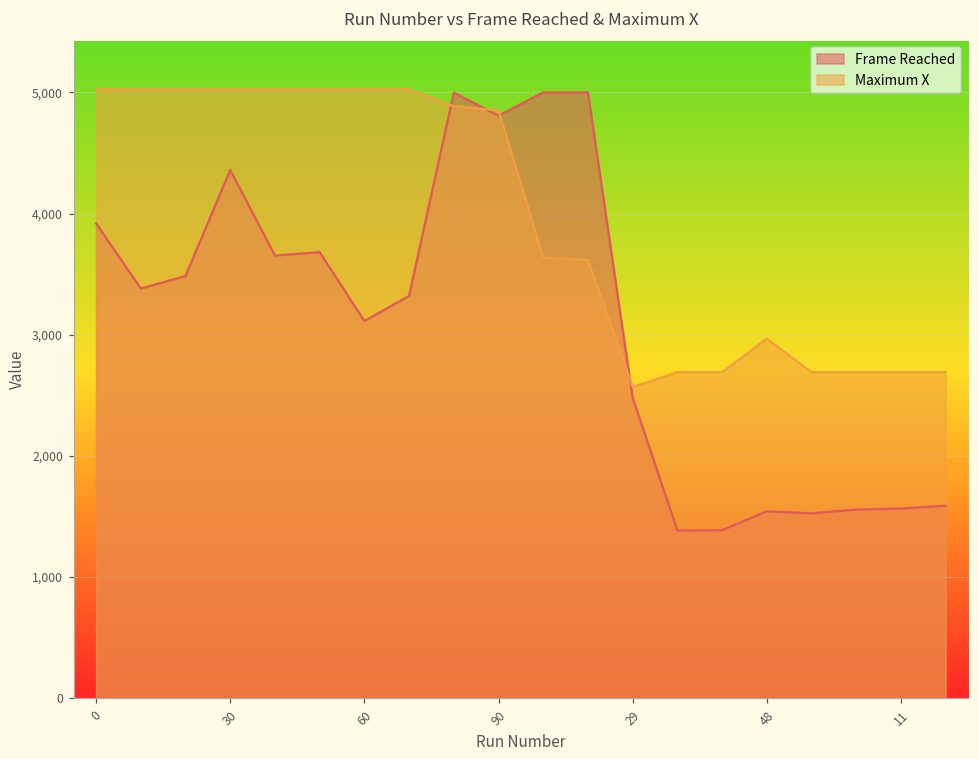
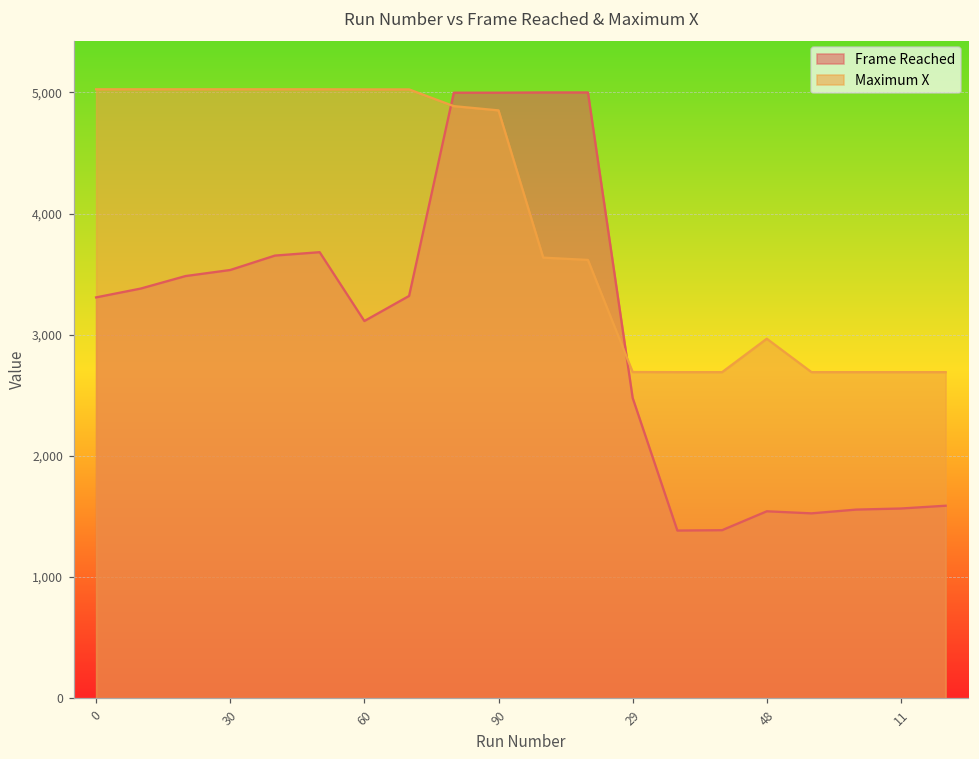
Frame Reached, 0: 3,920 -> 3,310
Frame Reached, 30: 4,360 -> 3,530
Frame Reached, 90: 4,810 -> 5,000
Maximum X, 29: 2,570 -> 2,690
